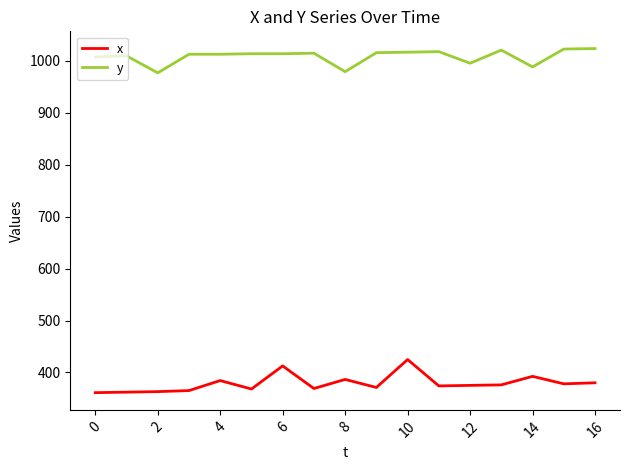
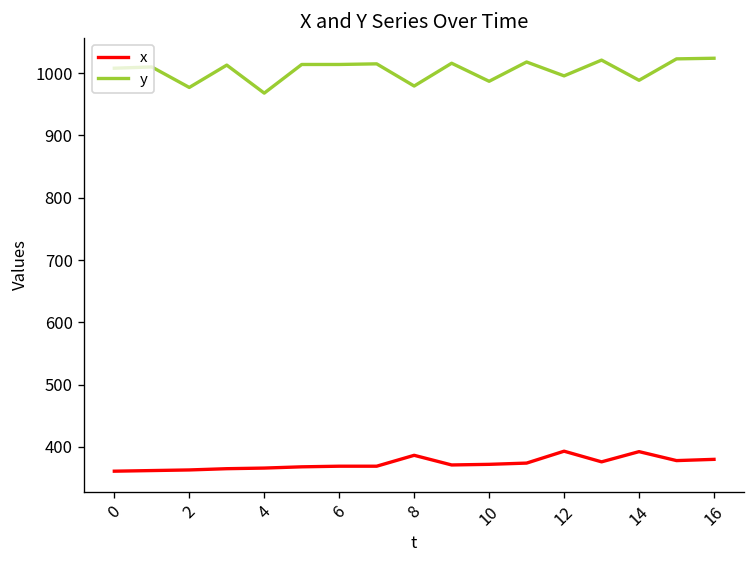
x, 4: 380 -> 370
y, 4: 1010 -> 970
x, 6: 410 -> 370
x, 10: 420 -> 370
y, 10: 1020 -> 990
x, 12: 380 -> 390
